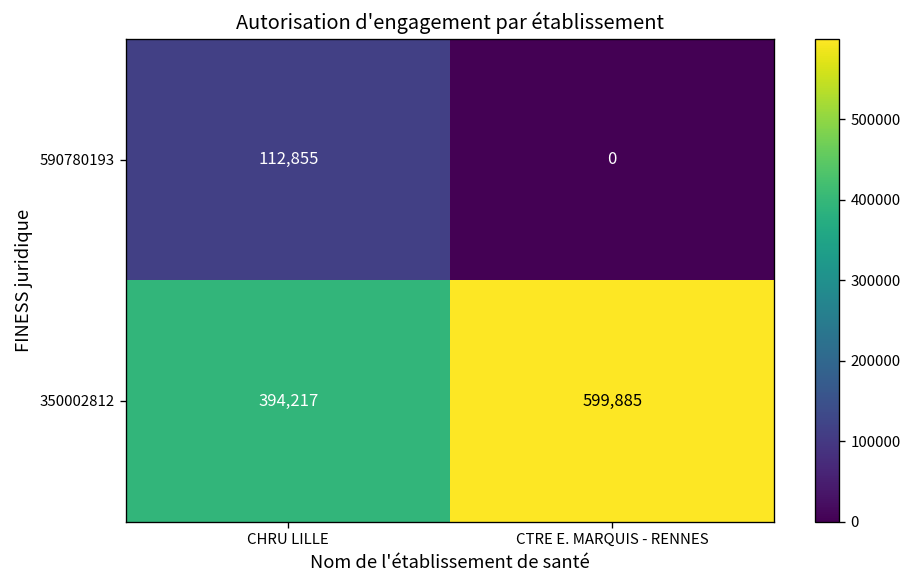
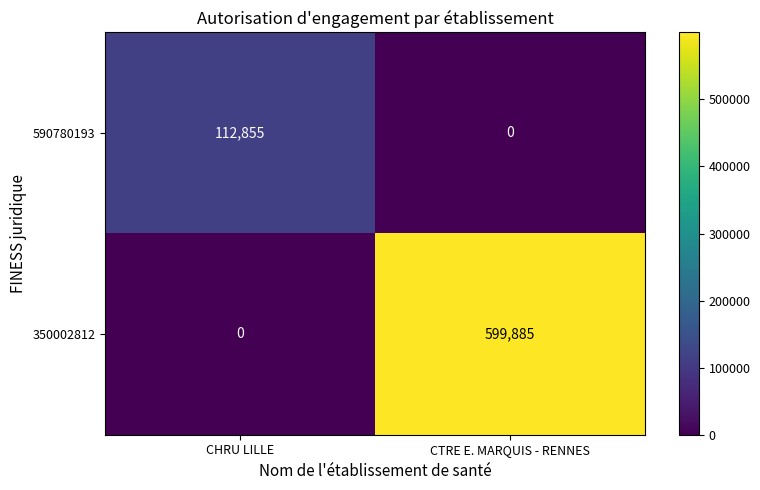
350002812, CHRU LILLE: 394,217 -> 0
